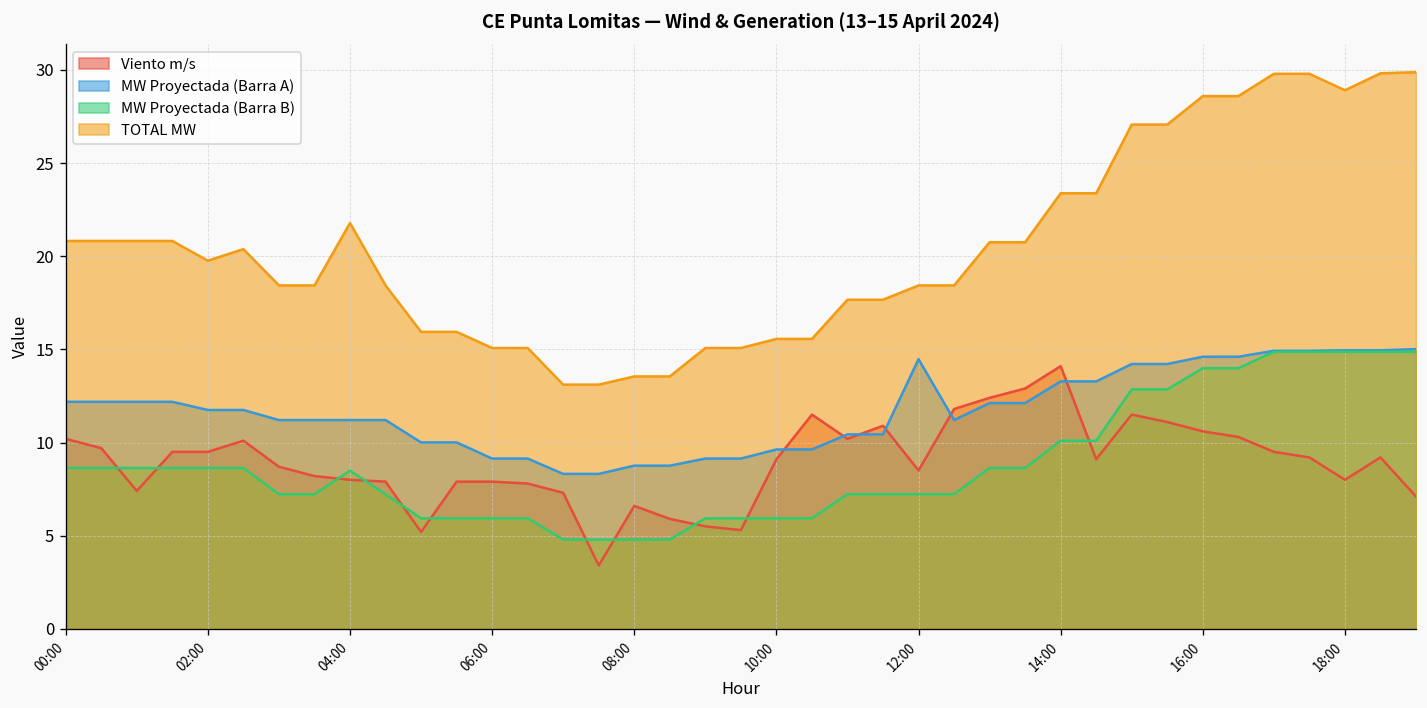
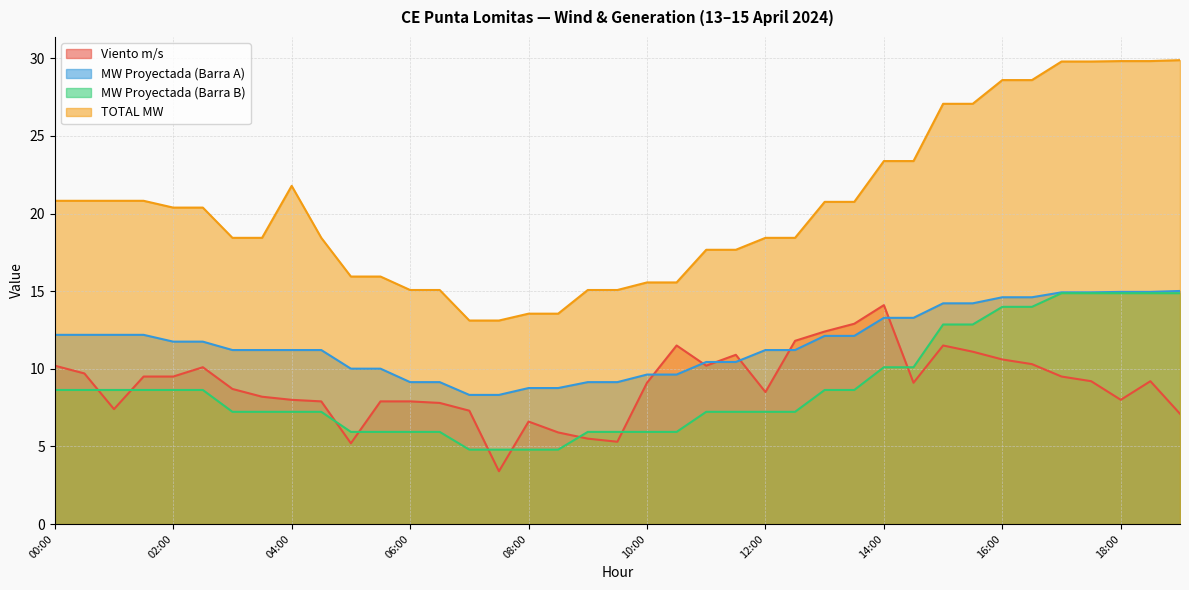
TOTAL MW, 02:00: 19.8 -> 20.4
MW Proyectada (Barra B), 04:00: 8.5 -> 7.2
MW Proyectada (Barra A), 12:00: 14.5 -> 11.2
TOTAL MW, 18:00: 28.9 -> 29.8
